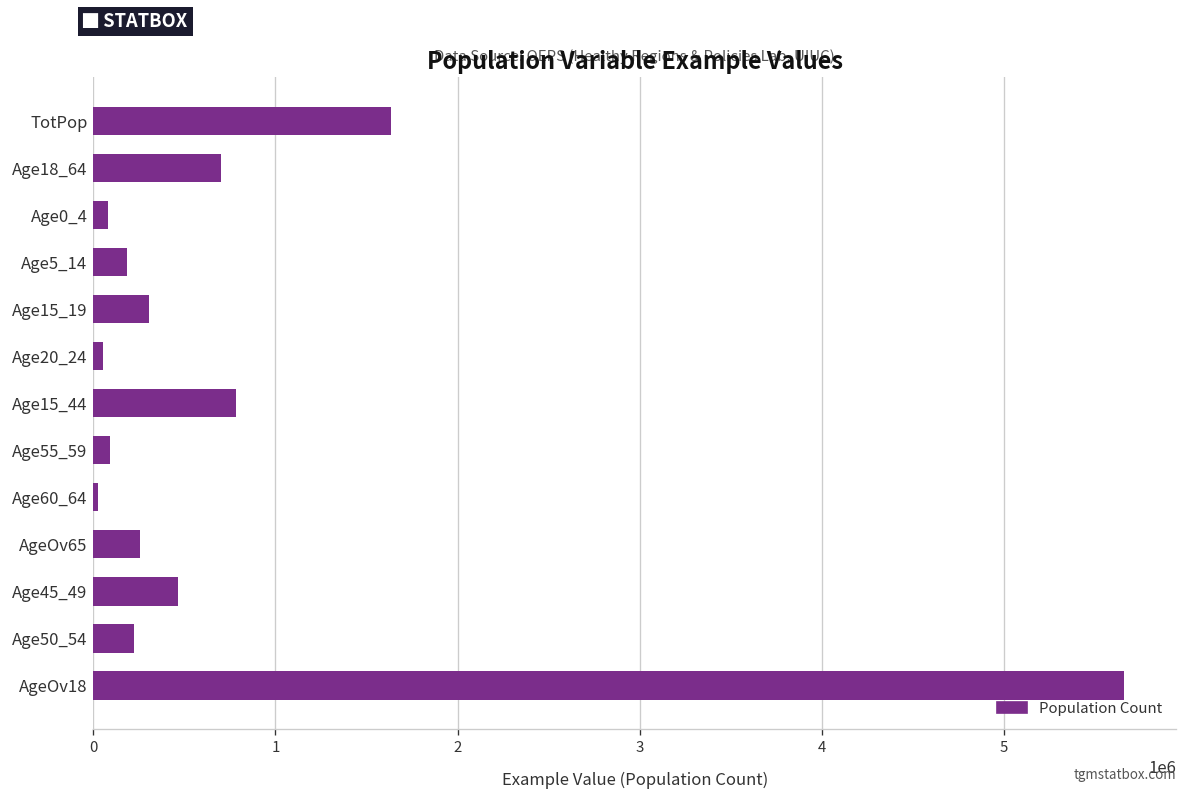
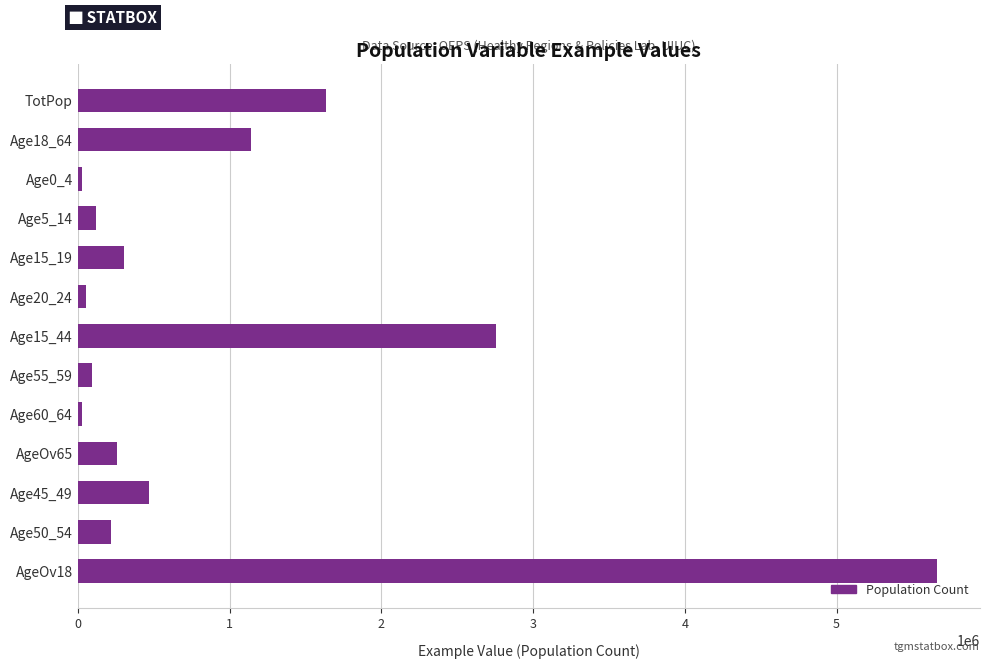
Age18_64: 700000 -> 1140000
Age0_4: 80000 -> 30000
Age5_14: 190000 -> 120000
Age15_44: 780000 -> 2750000
